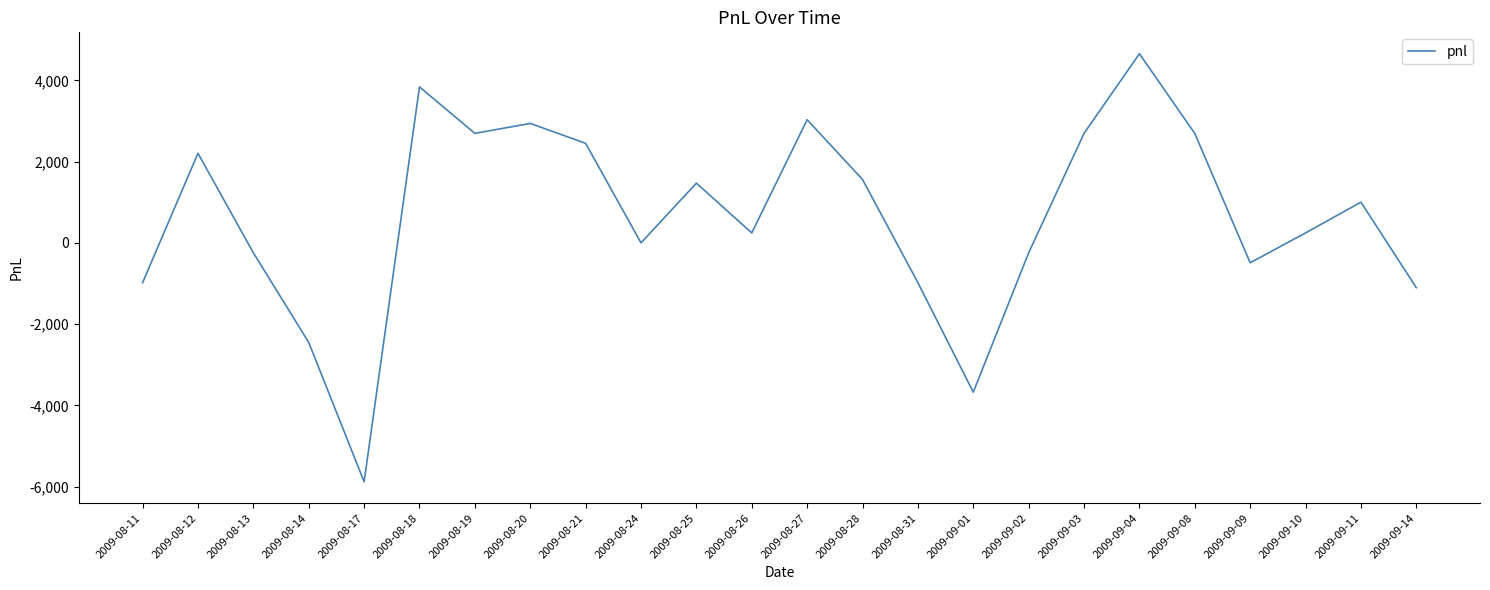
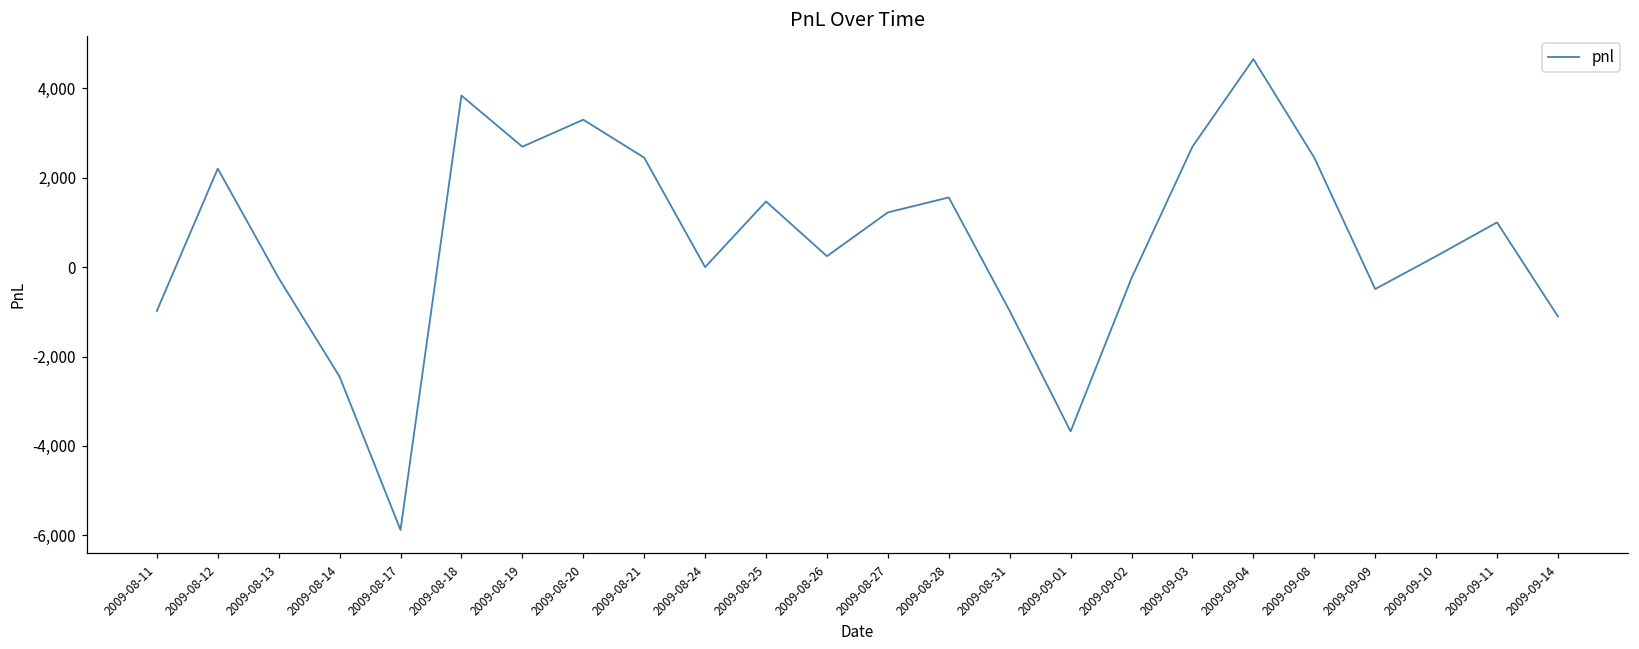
2009-08-20: 2,900 -> 3,300
2009-08-27: 3,000 -> 1,200
2009-09-08: 2,700 -> 2,500
